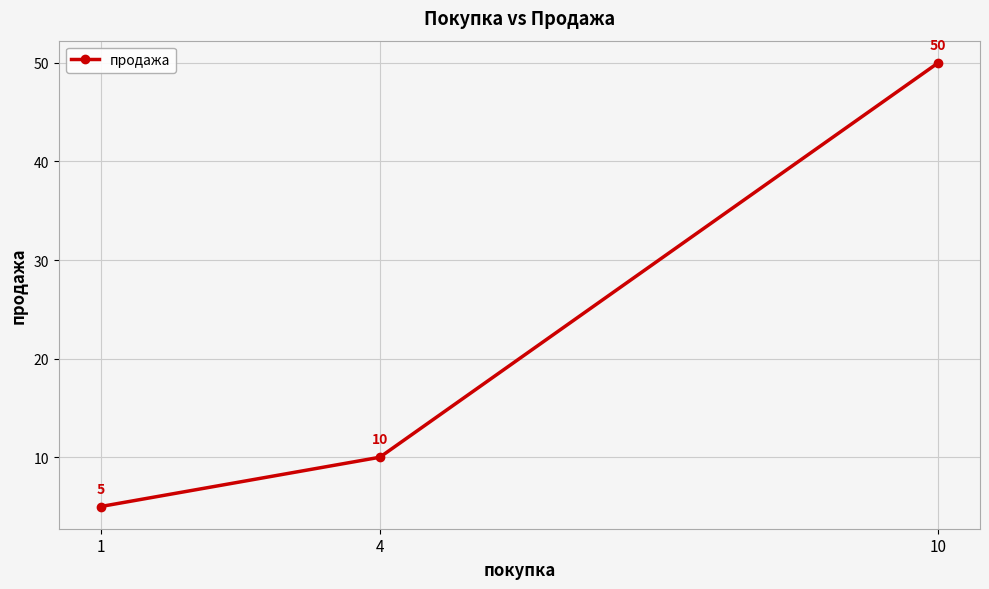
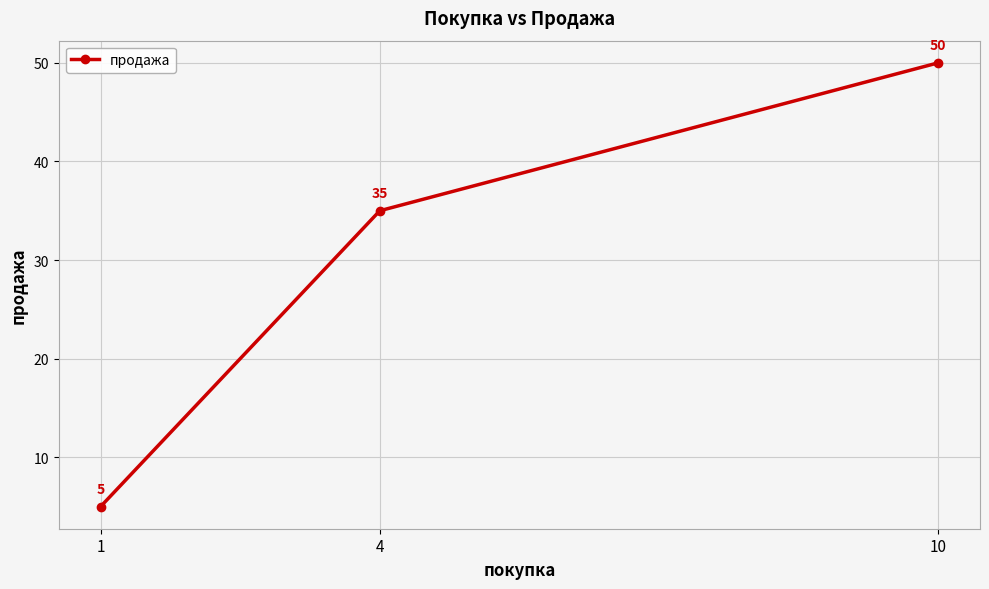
4: 10 -> 35
